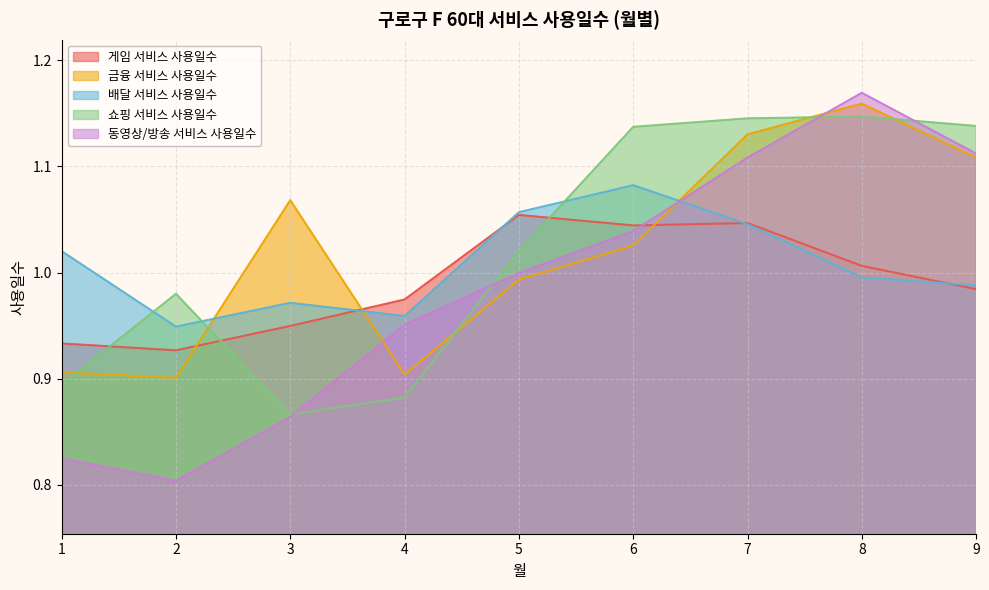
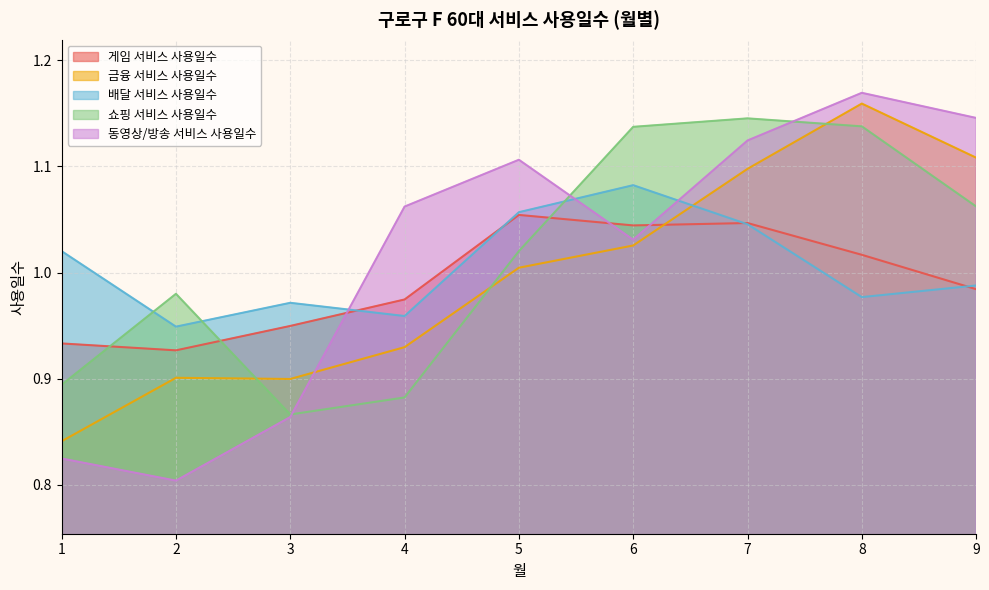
금융 서비스 사용일수, 1: 0.906 -> 0.841
금융 서비스 사용일수, 3: 1.068 -> 0.900
금융 서비스 사용일수, 4: 0.904 -> 0.930
동영상/방송 서비스 사용일수, 4: 0.951 -> 1.062
금융 서비스 사용일수, 5: 0.993 -> 1.005
동영상/방송 서비스 사용일수, 5: 0.999 -> 1.106
동영상/방송 서비스 사용일수, 6: 1.039 -> 1.031
금융 서비스 사용일수, 7: 1.130 -> 1.098
동영상/방송 서비스 사용일수, 7: 1.108 -> 1.124
게임 서비스 사용일수, 8: 1.006 -> 1.017
배달 서비스 사용일수, 8: 0.995 -> 0.977
쇼핑 서비스 사용일수, 8: 1.147 -> 1.138
쇼핑 서비스 사용일수, 9: 1.138 -> 1.062
동영상/방송 서비스 사용일수, 9: 1.112 -> 1.146
